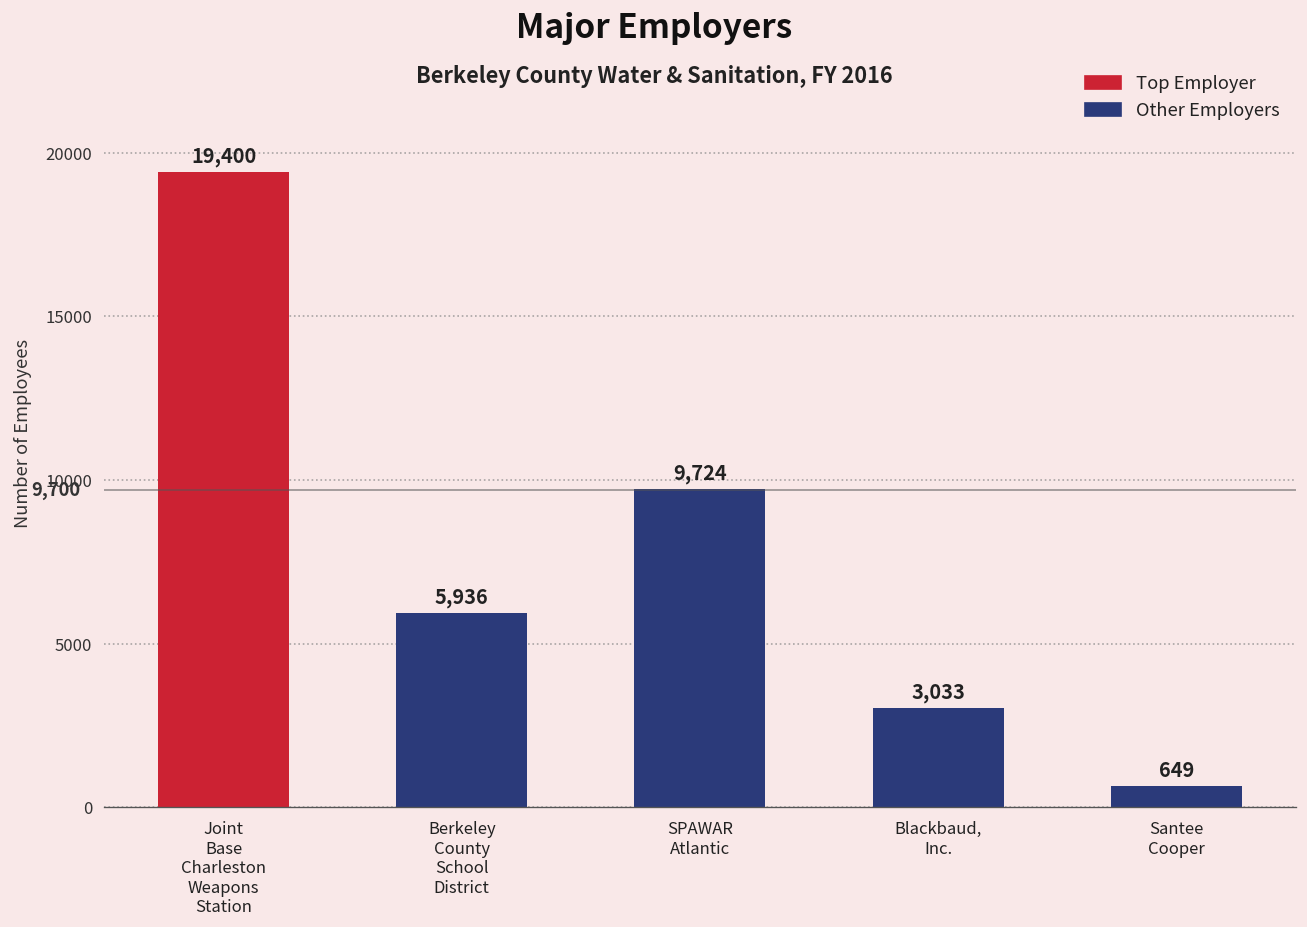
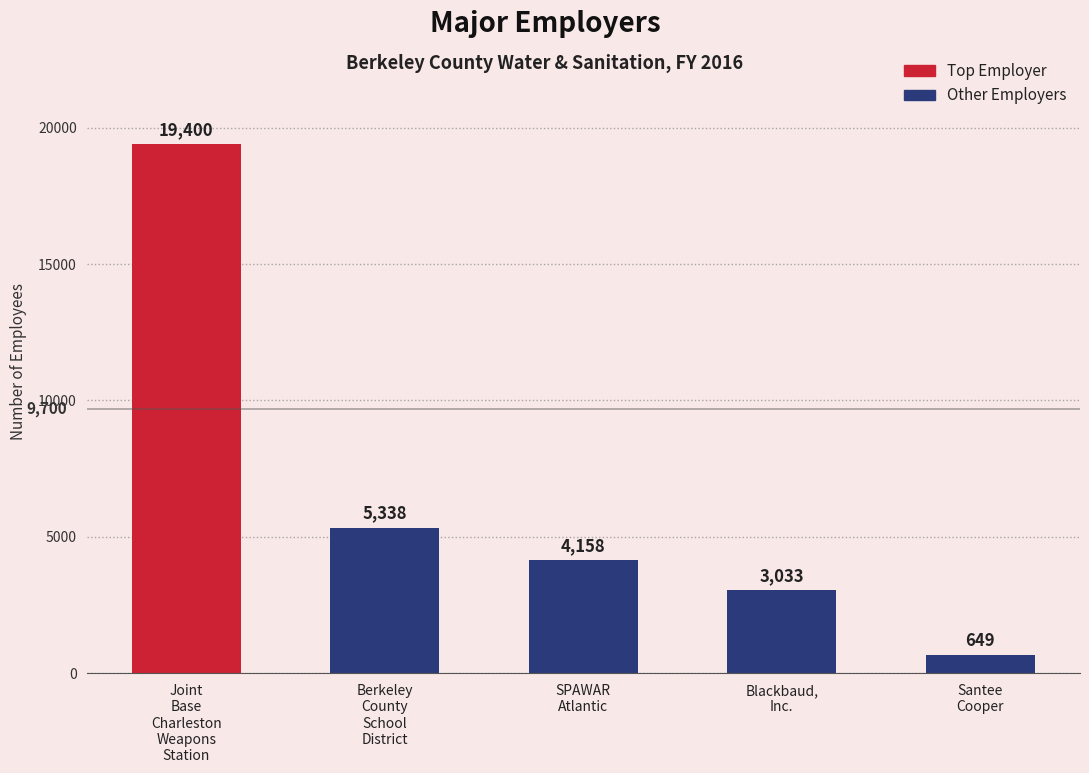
Berkeley County School District: 5,936 -> 5,338
SPAWAR Atlantic: 9,724 -> 4,158
